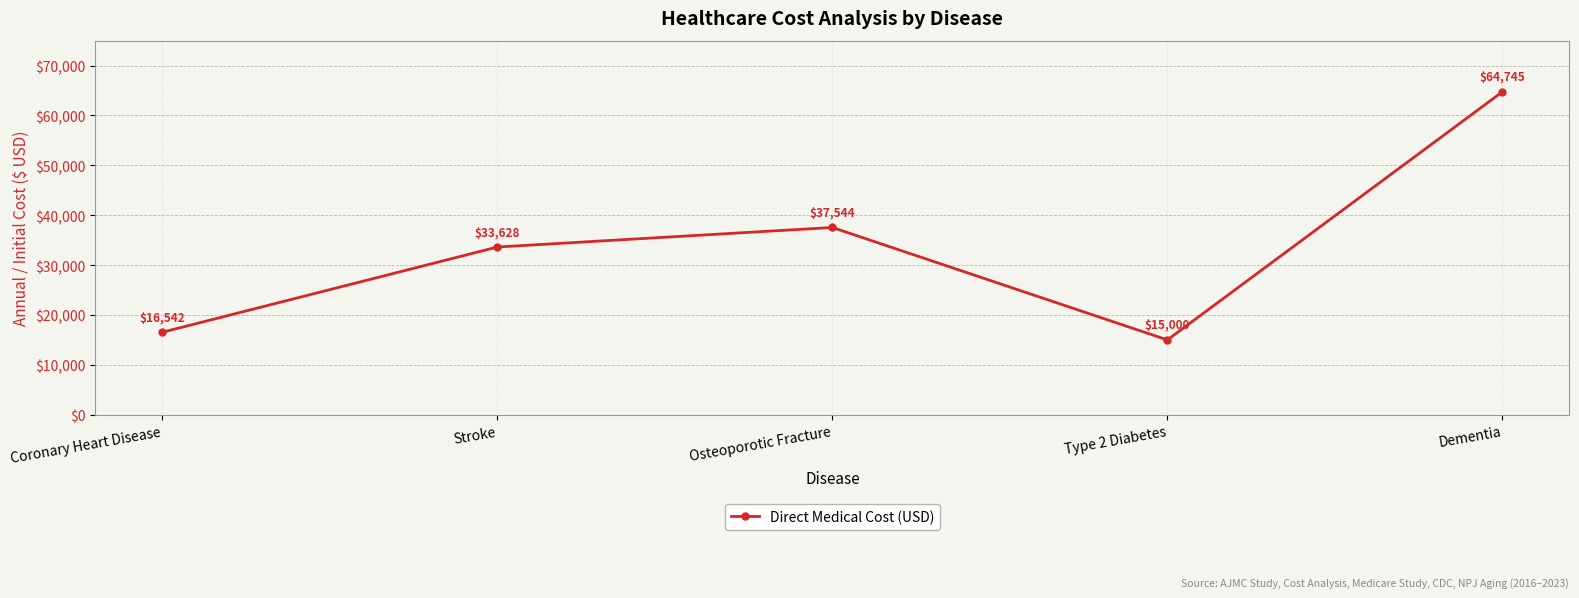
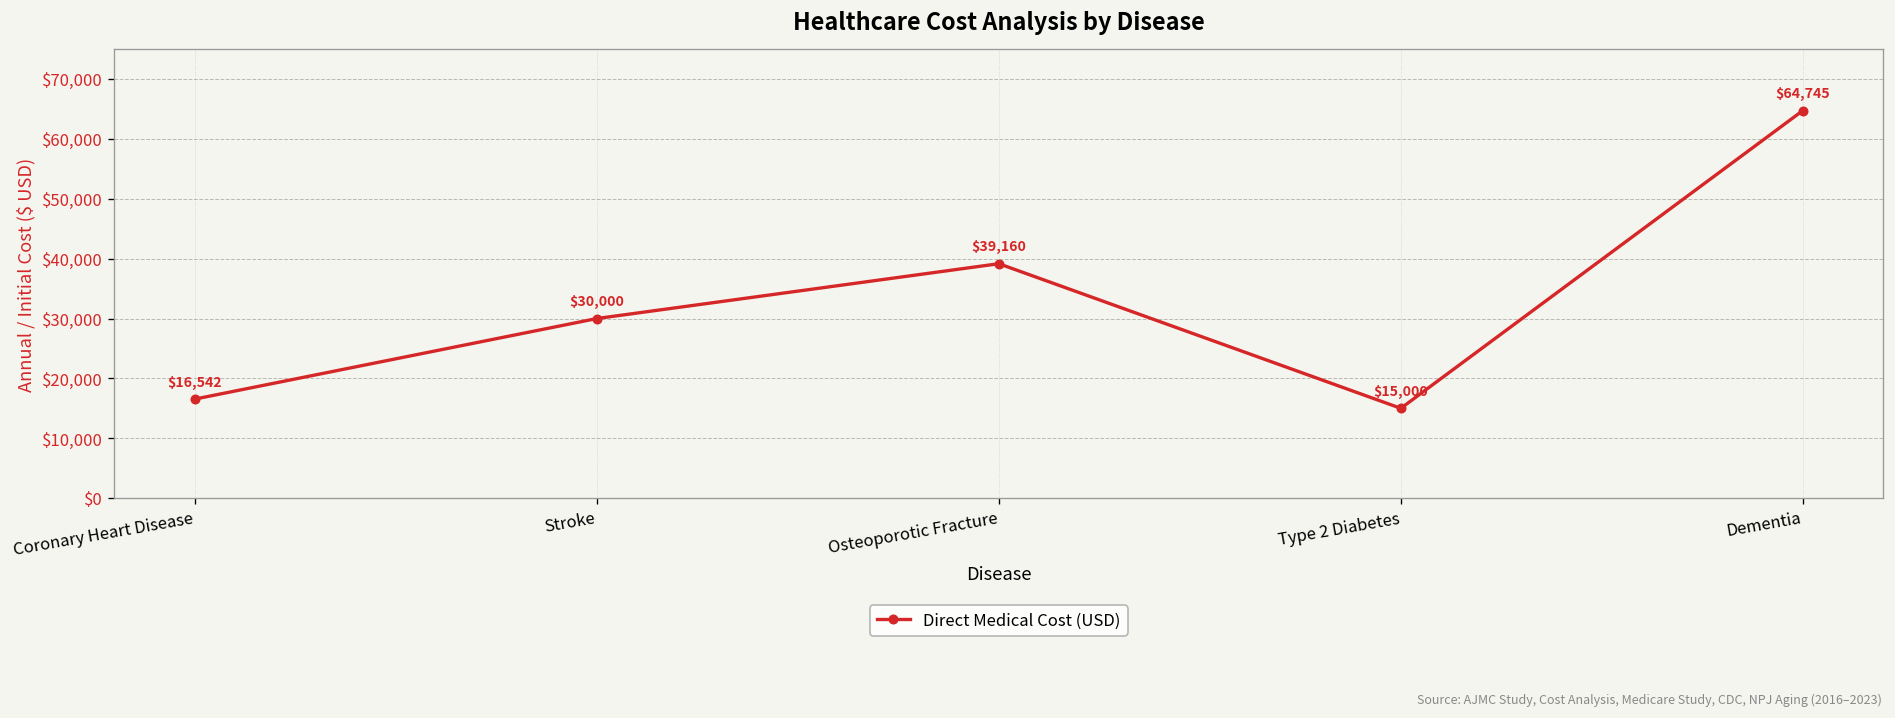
Stroke: $33,628 -> $30,000
Osteoporotic Fracture: $37,544 -> $39,160
